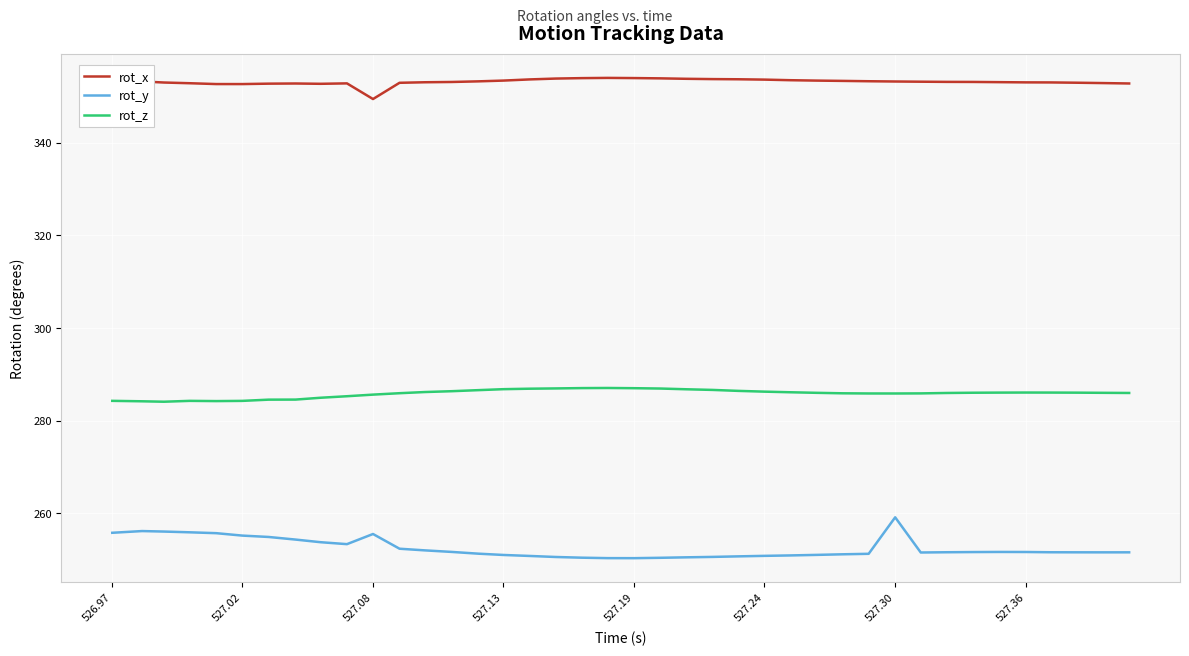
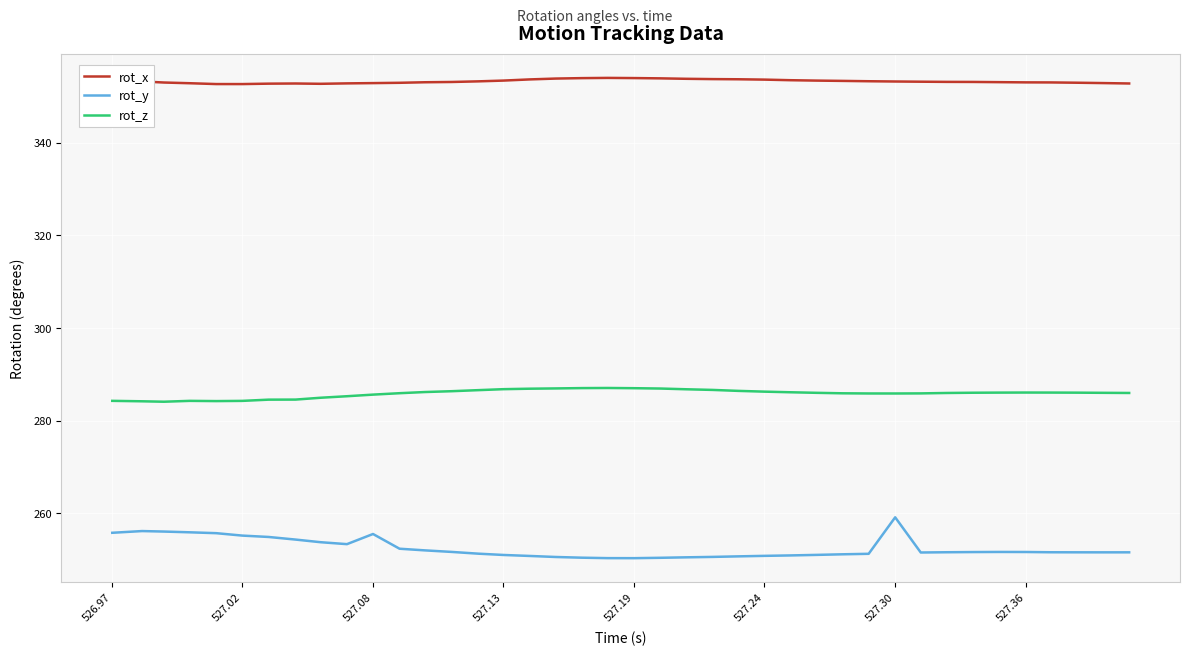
rot_x, 527.08: 349 -> 353
